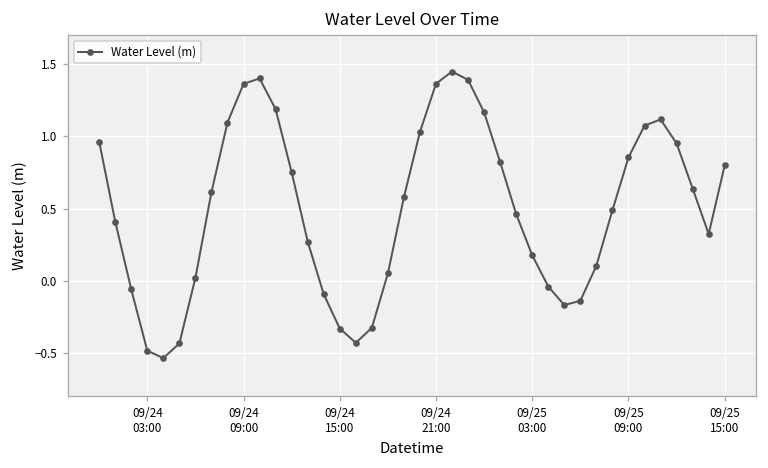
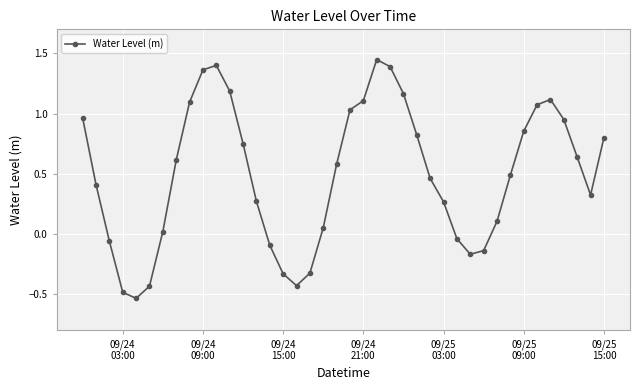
09/24 21:00: 1.36 -> 1.11
09/25 03:00: 0.18 -> 0.27
